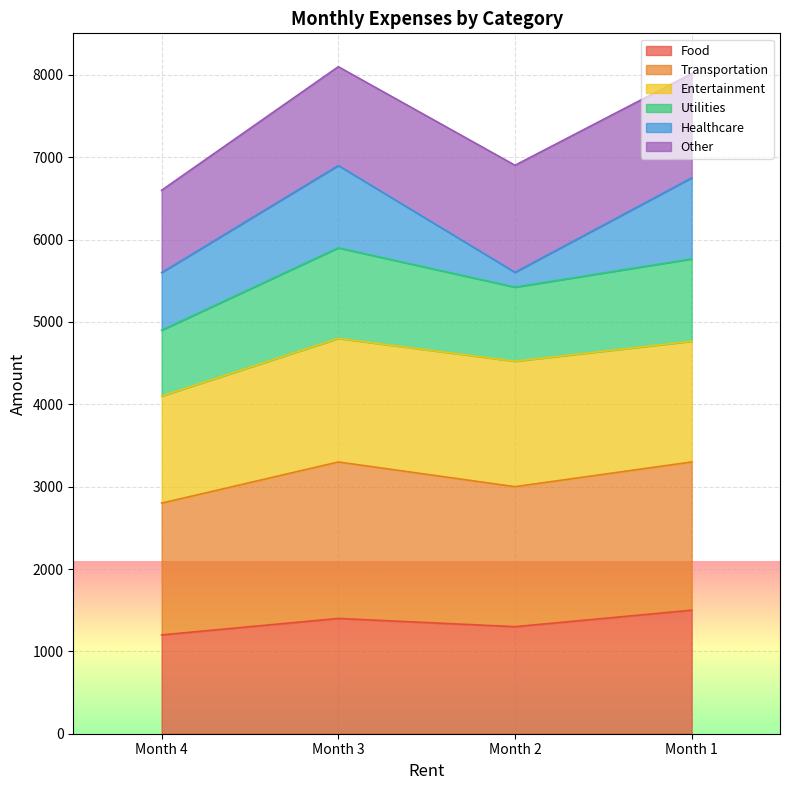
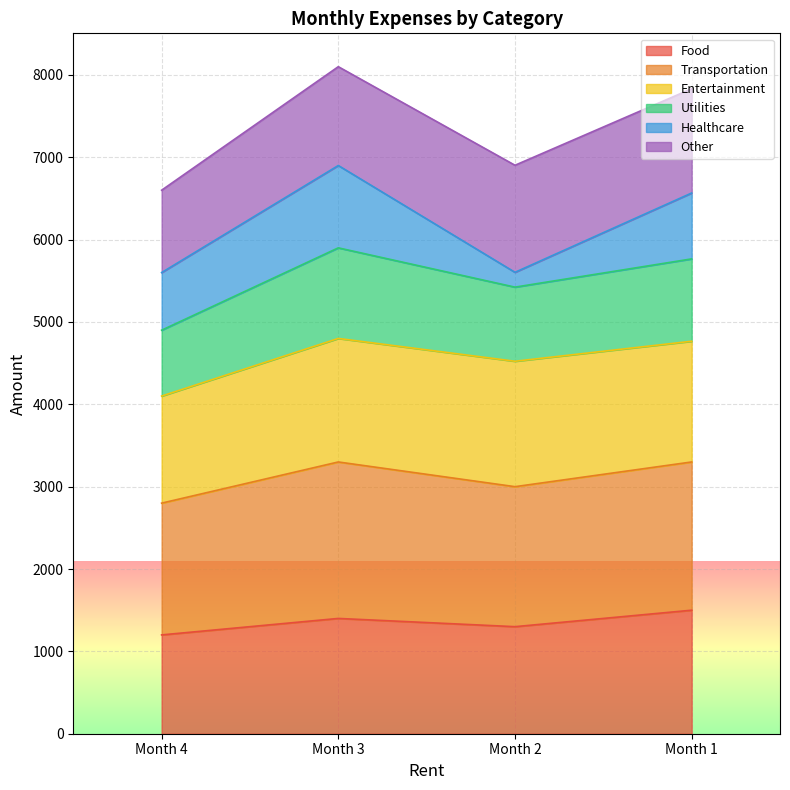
Healthcare, Month 1: 1000 -> 800
